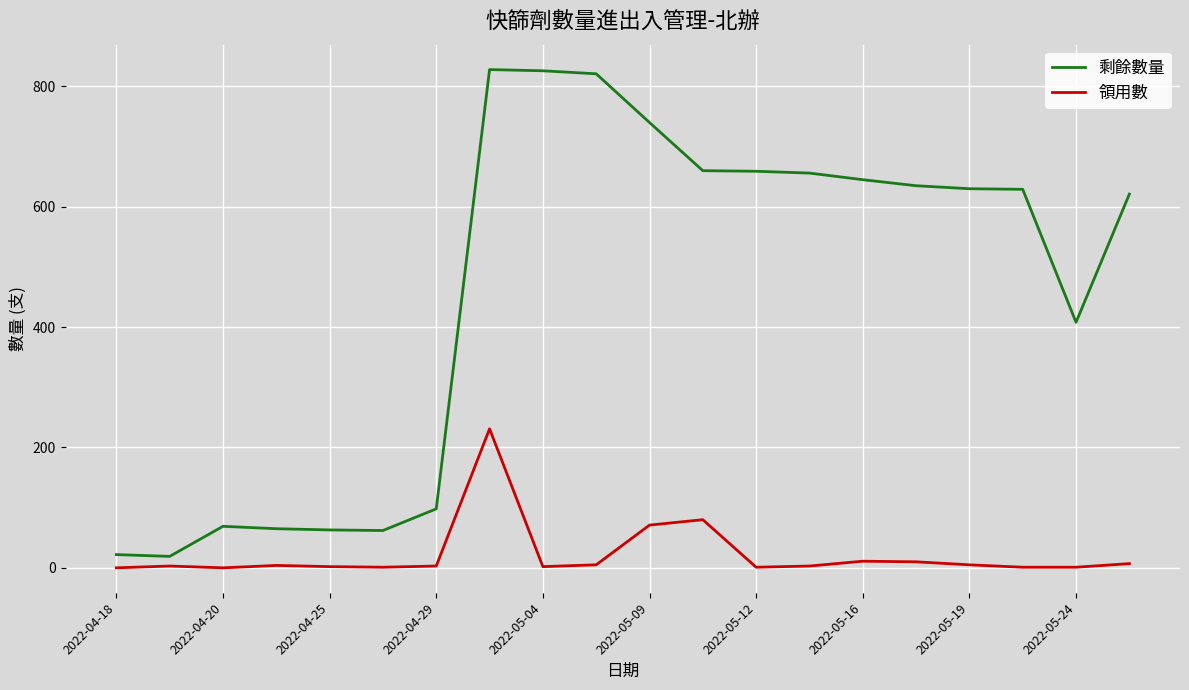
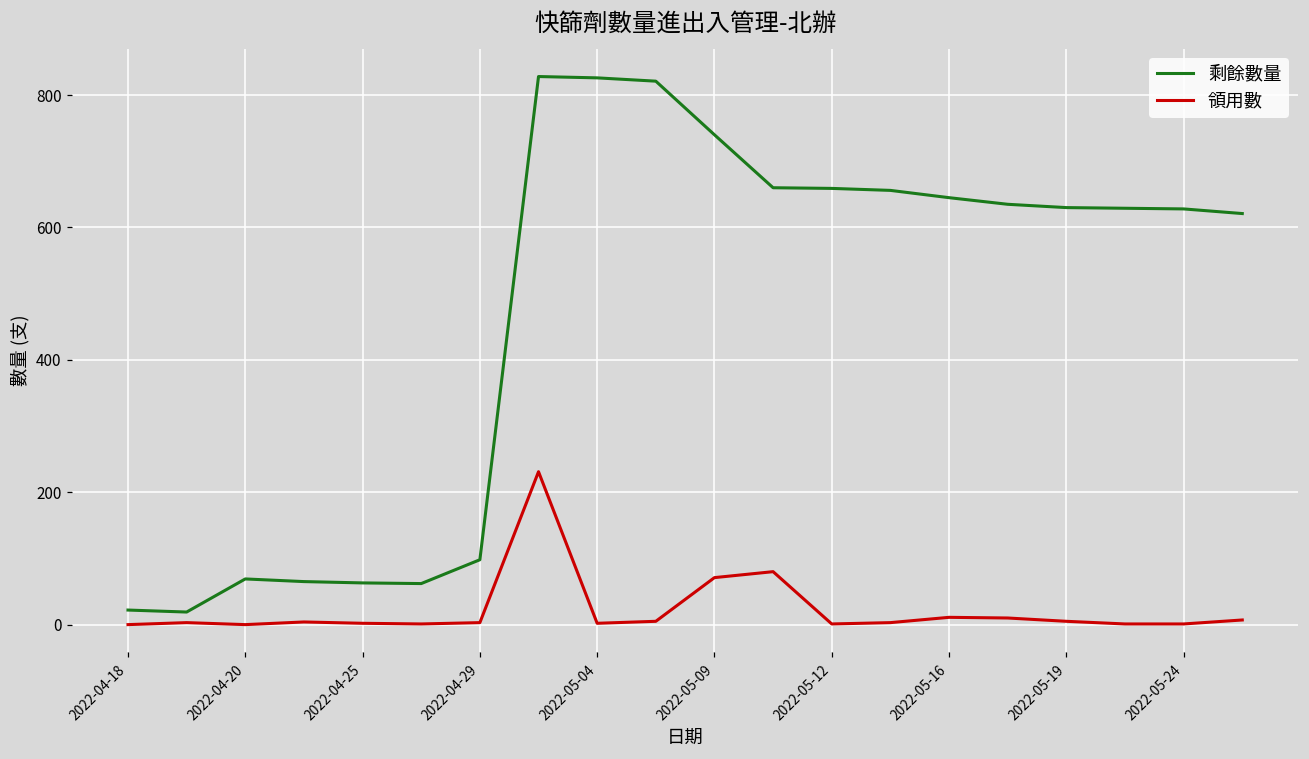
剩餘數量, 2022-05-24: 410 -> 630
